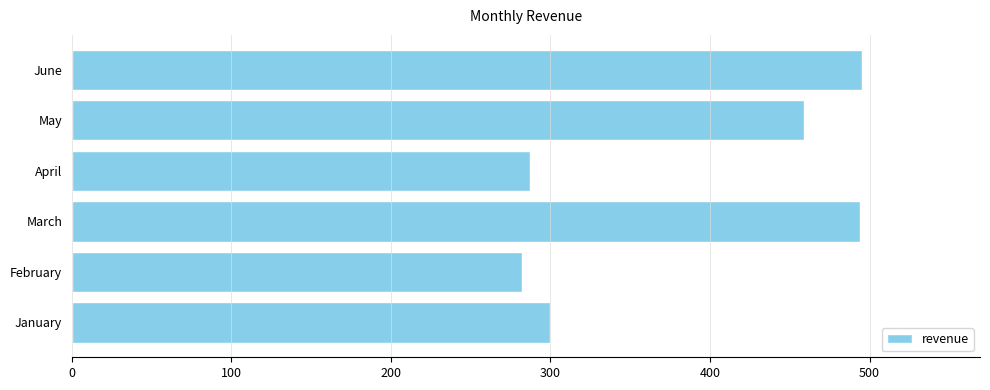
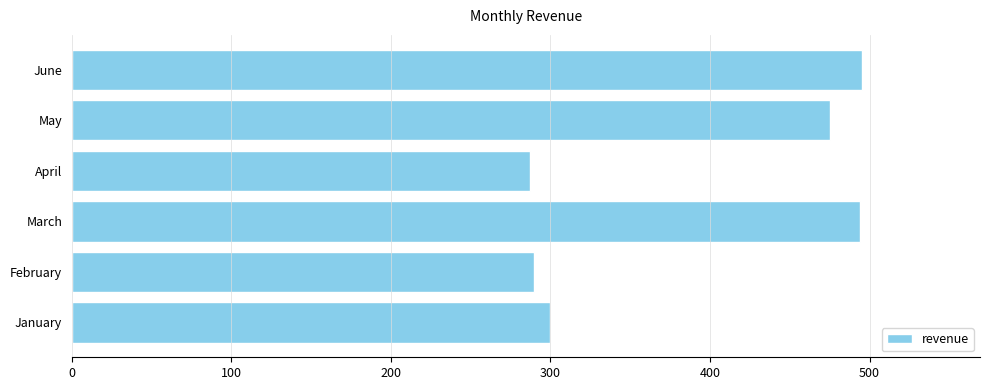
May: 459 -> 475
February: 282 -> 290
